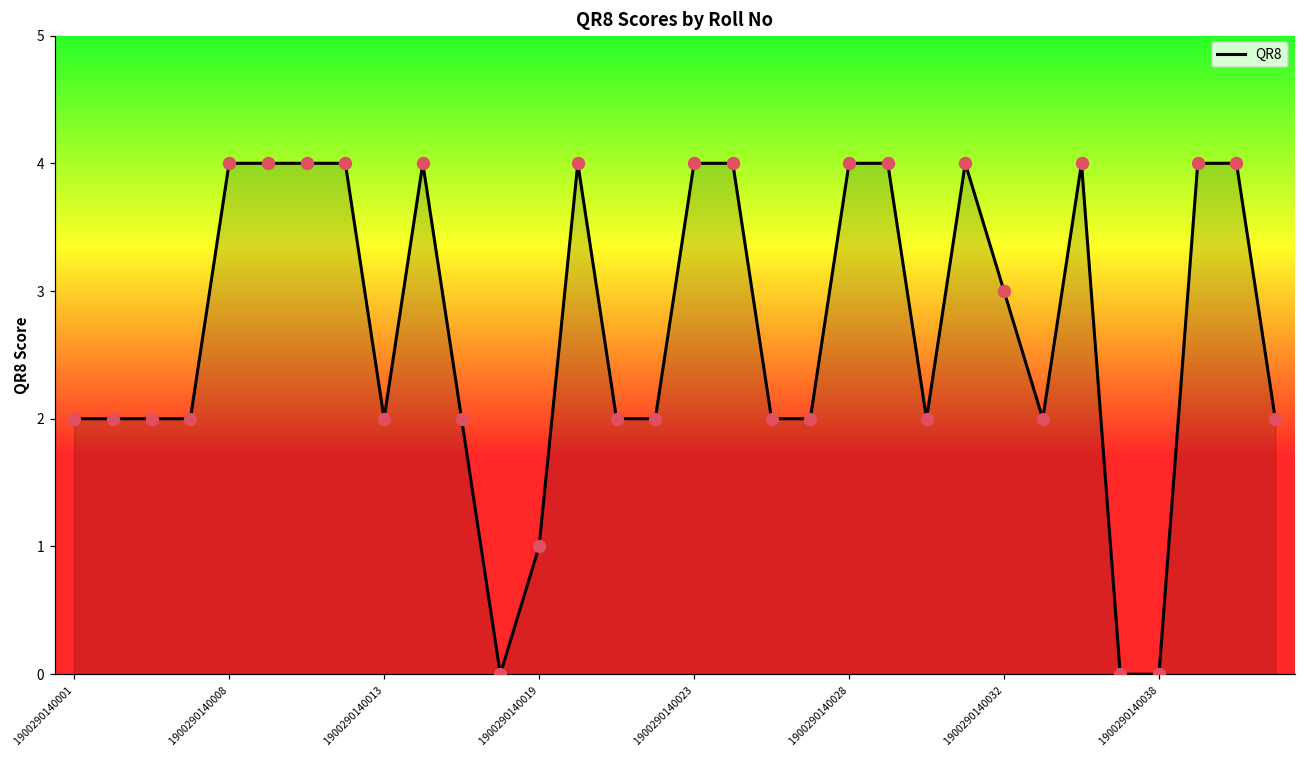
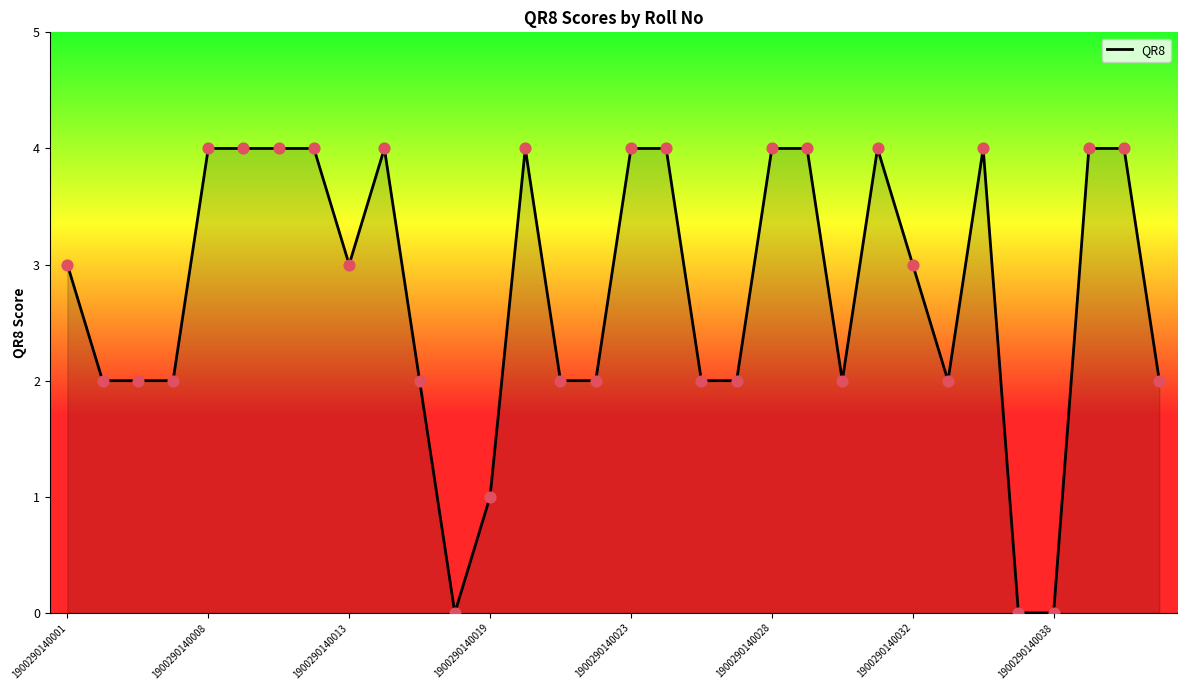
1900290140001: 2 -> 3
1900290140013: 2 -> 3
